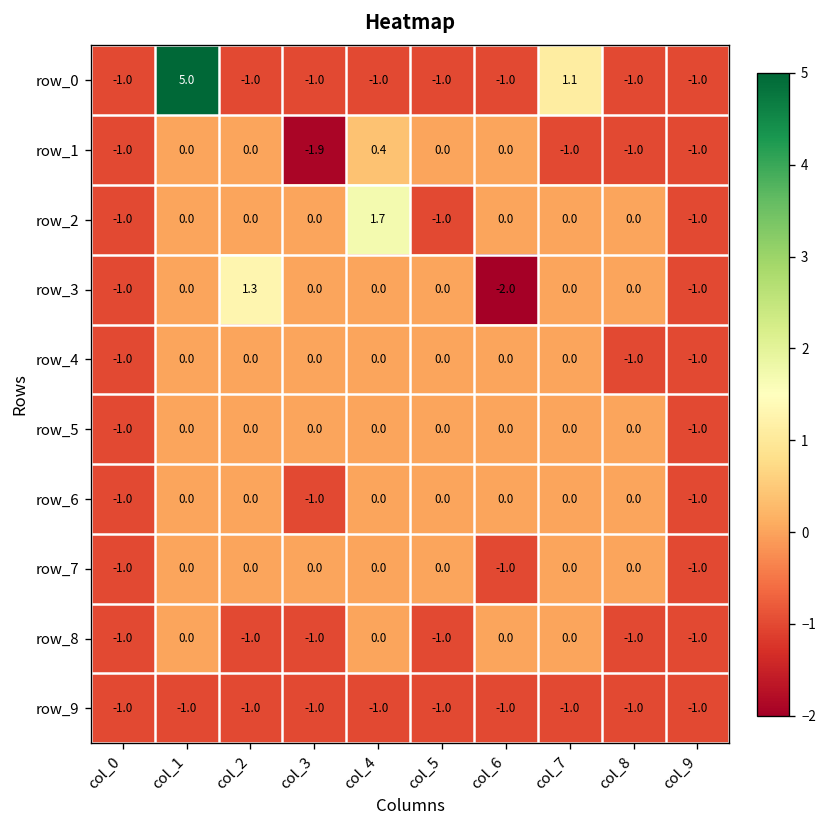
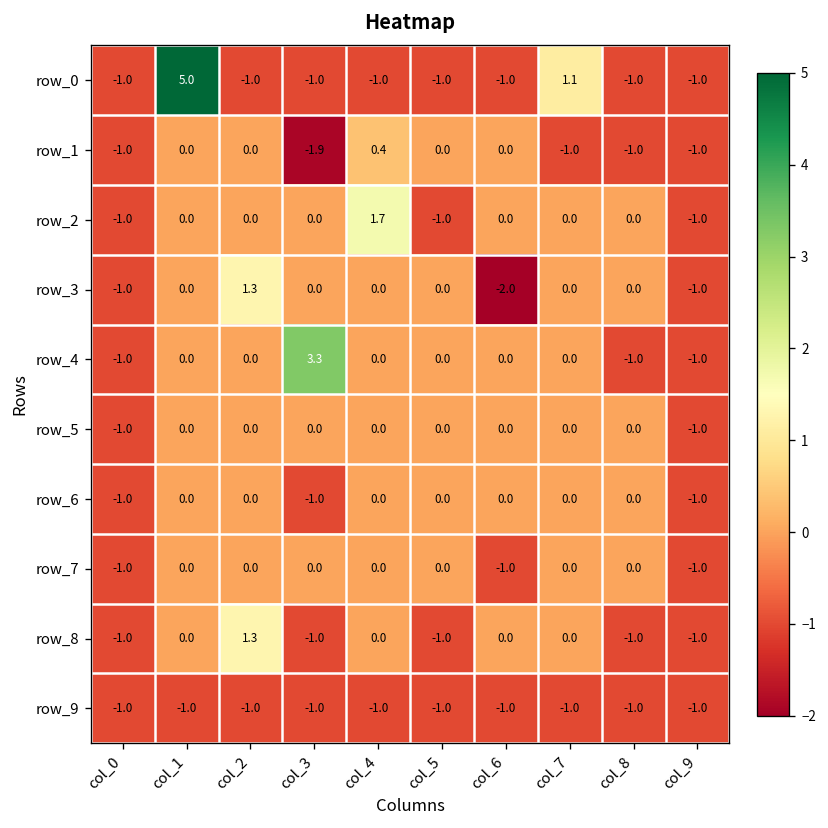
row_4, col_3: 0.0 -> 3.3
row_8, col_2: -1.0 -> 1.3
